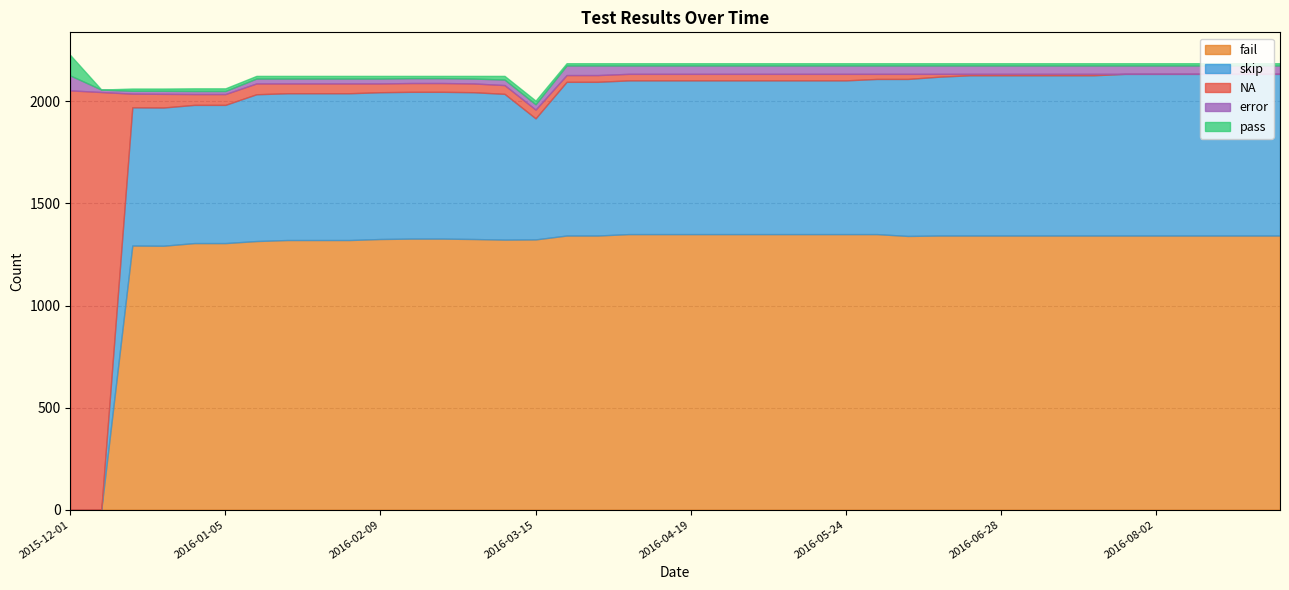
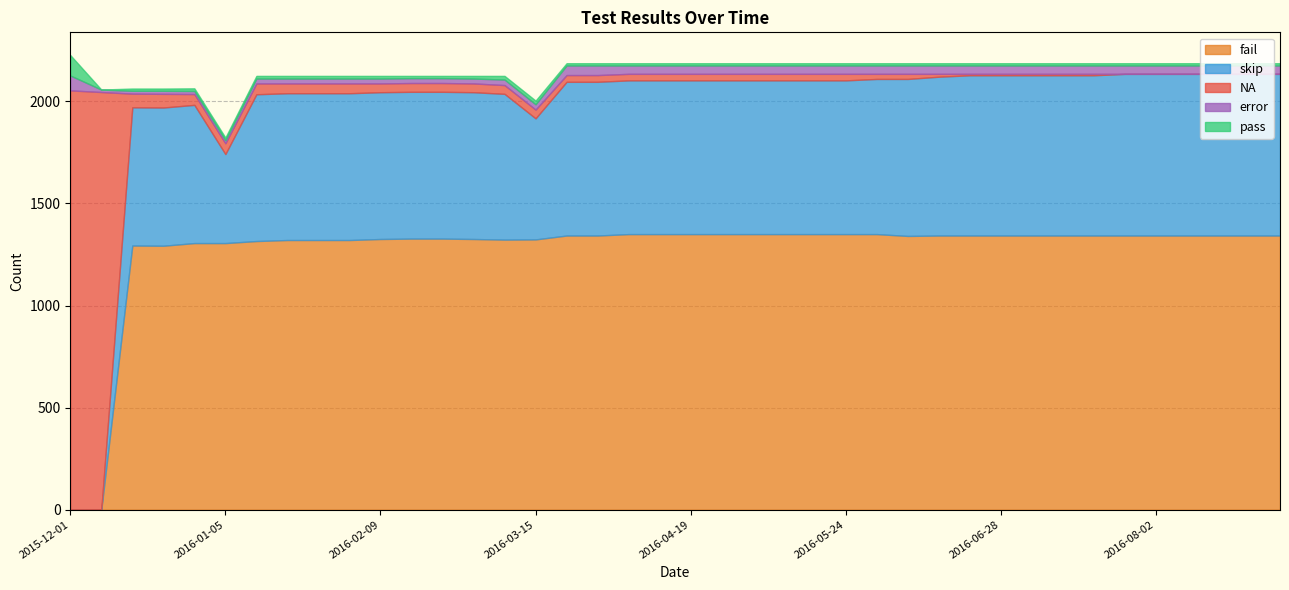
skip, 2016-01-05: 680 -> 440
